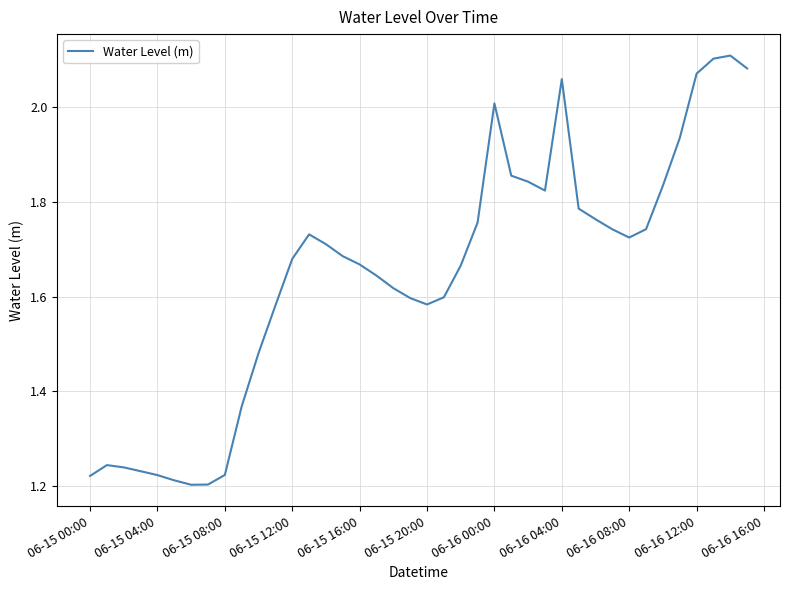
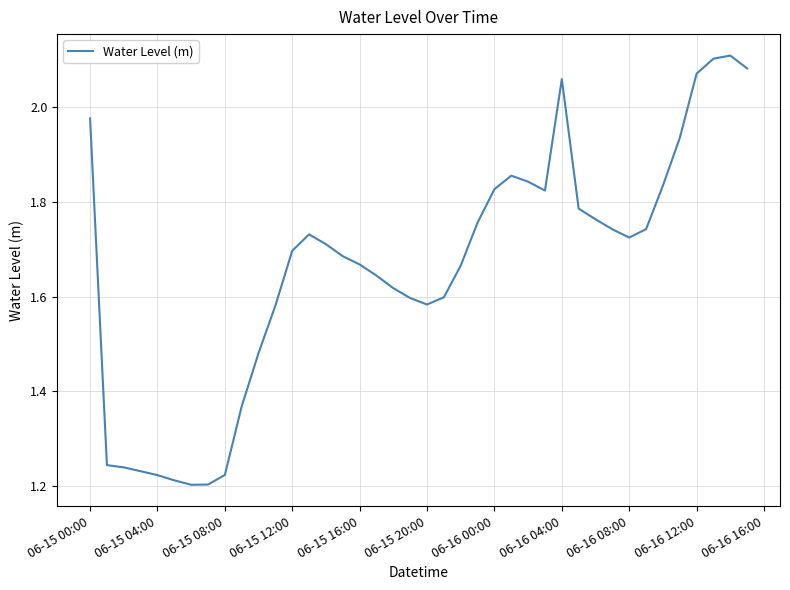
06-15 00:00: 1.22 -> 1.98
06-15 12:00: 1.68 -> 1.70
06-16 00:00: 2.01 -> 1.83
